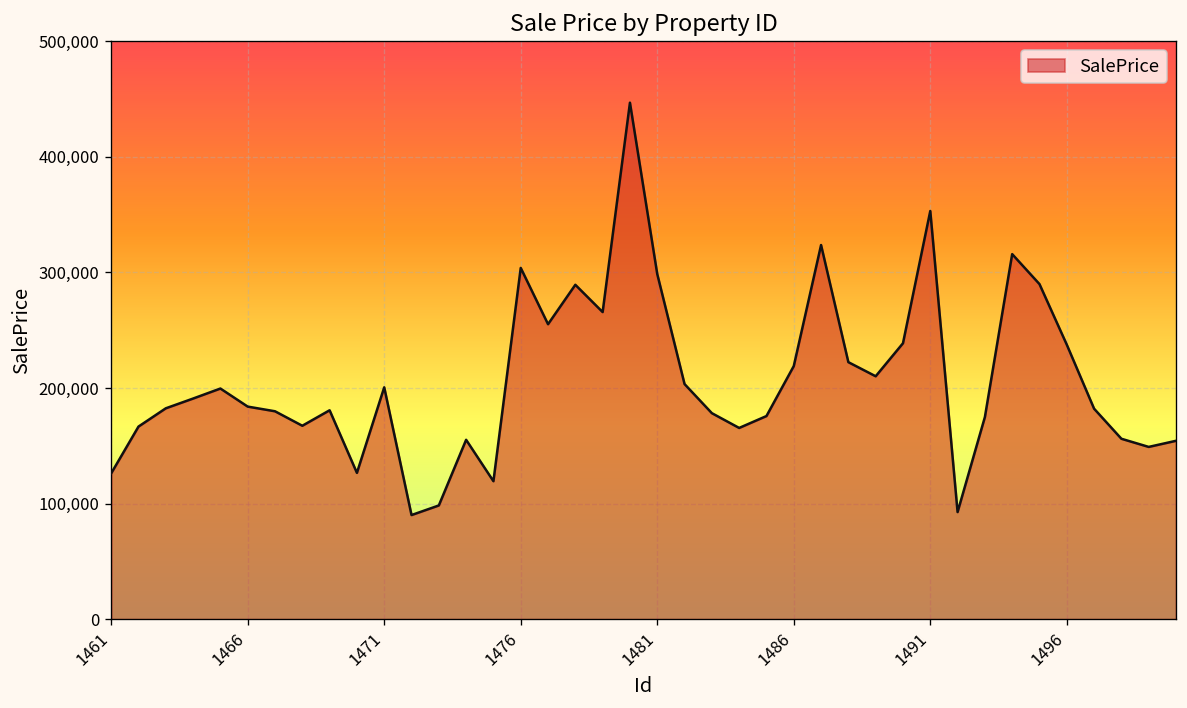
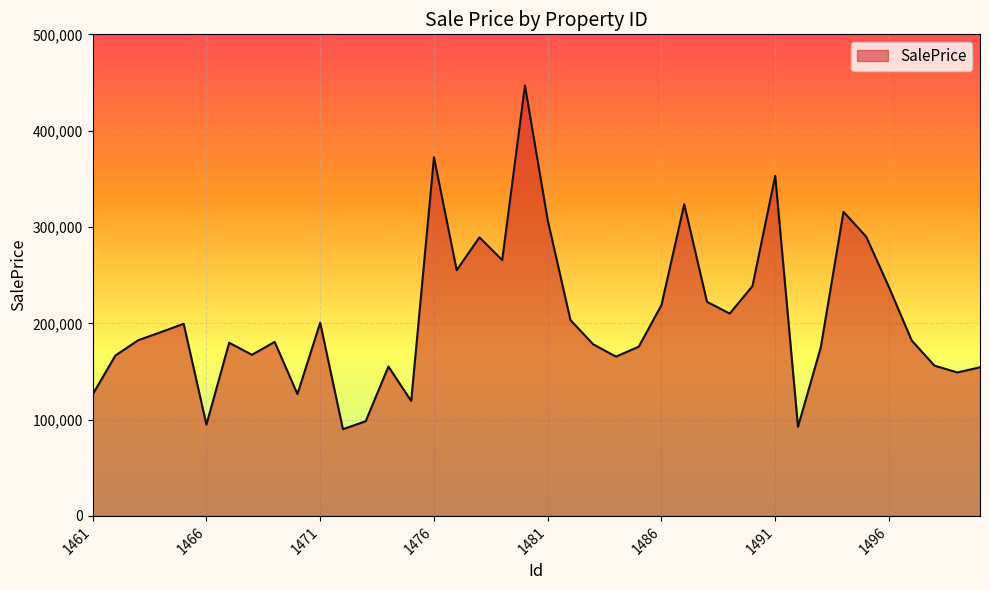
1466: 180,000 -> 90,000
1476: 300,000 -> 370,000
1481: 300,000 -> 310,000
